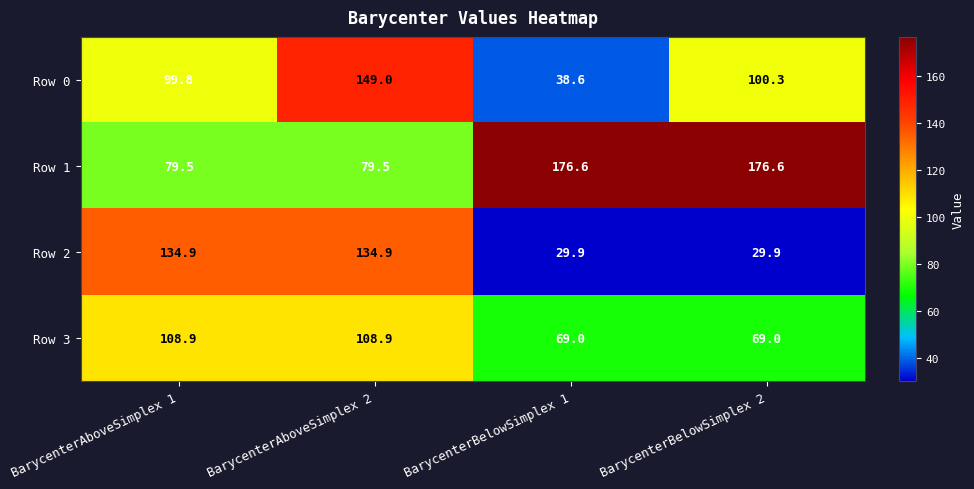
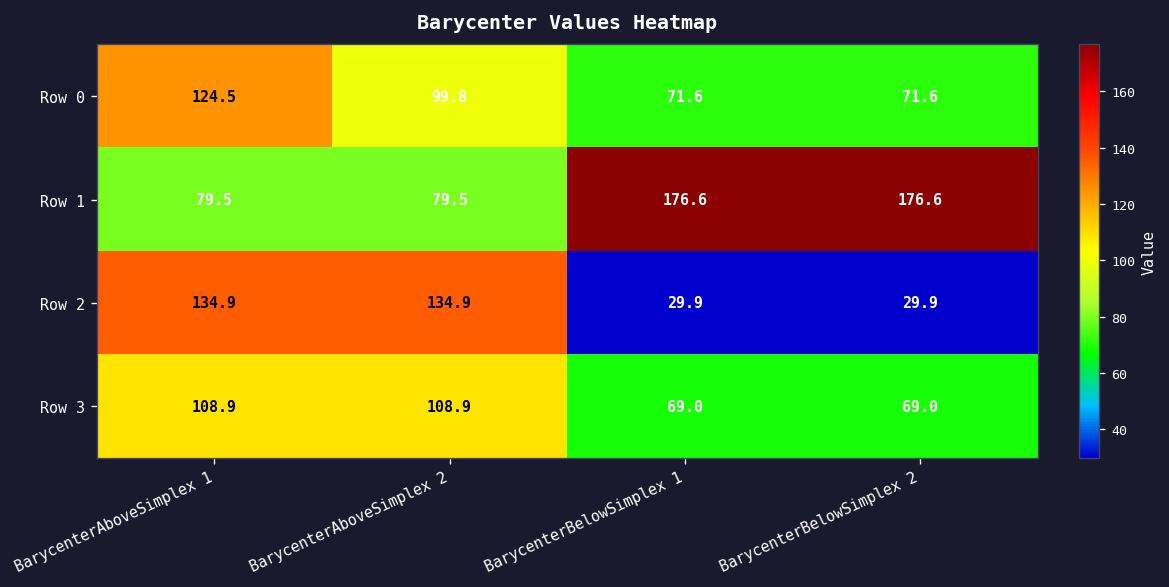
Row 0, BarycenterAboveSimplex 1: 99.8 -> 124.5
Row 0, BarycenterAboveSimplex 2: 149.0 -> 99.8
Row 0, BarycenterBelowSimplex 1: 38.6 -> 71.6
Row 0, BarycenterBelowSimplex 2: 100.3 -> 71.6
